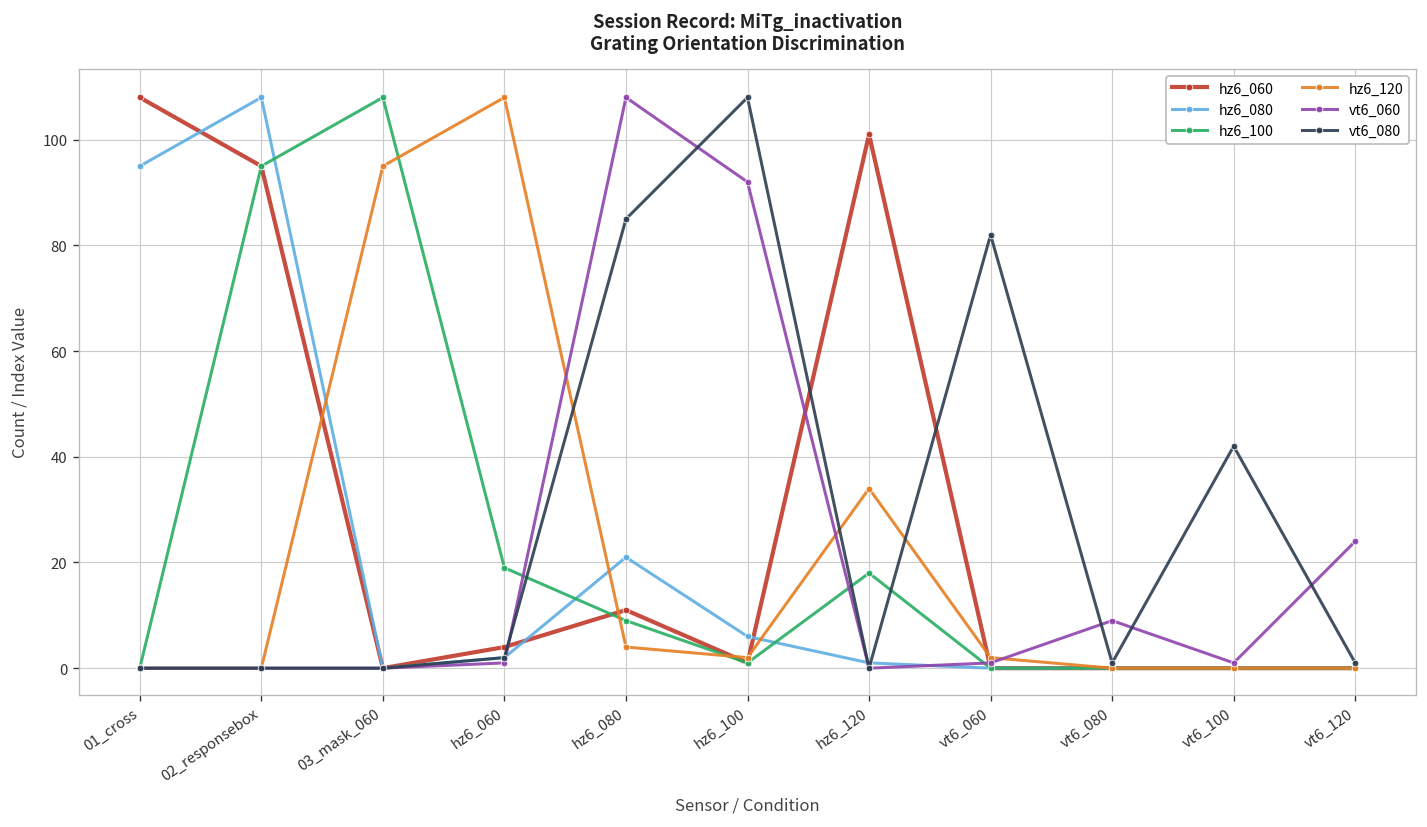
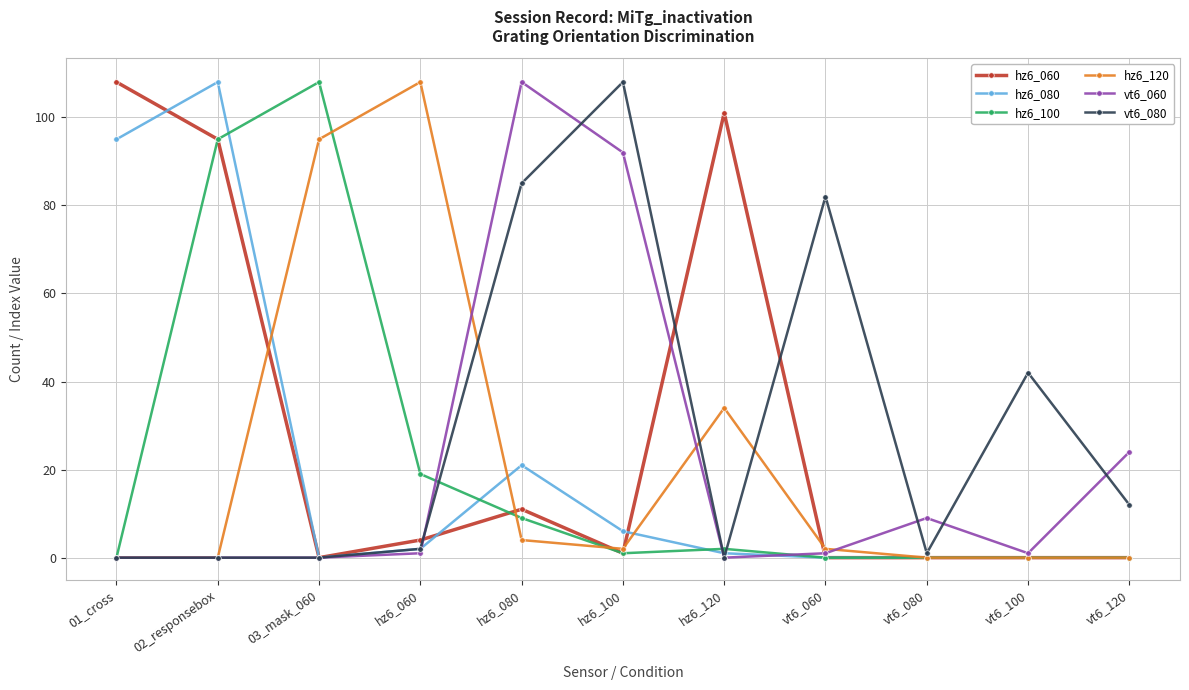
hz6_100, hz6_120: 18 -> 2
vt6_080, vt6_120: 1 -> 12
